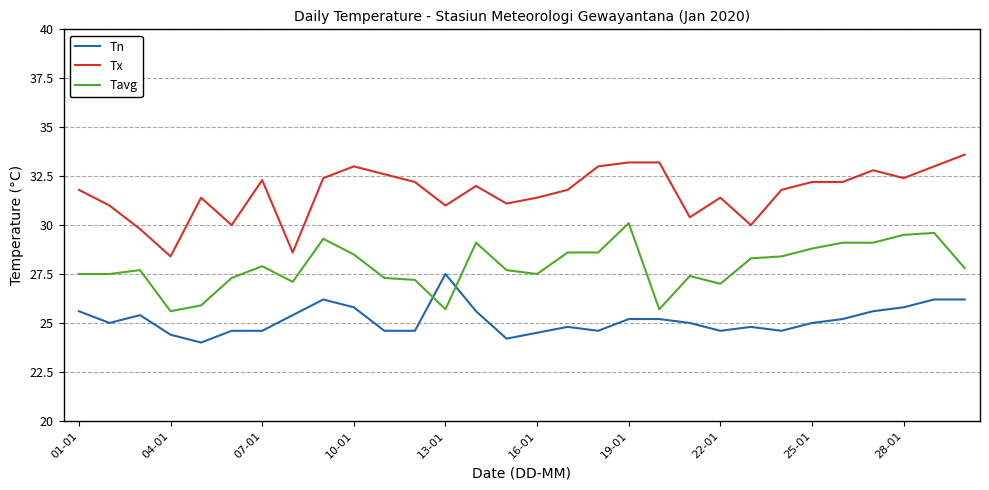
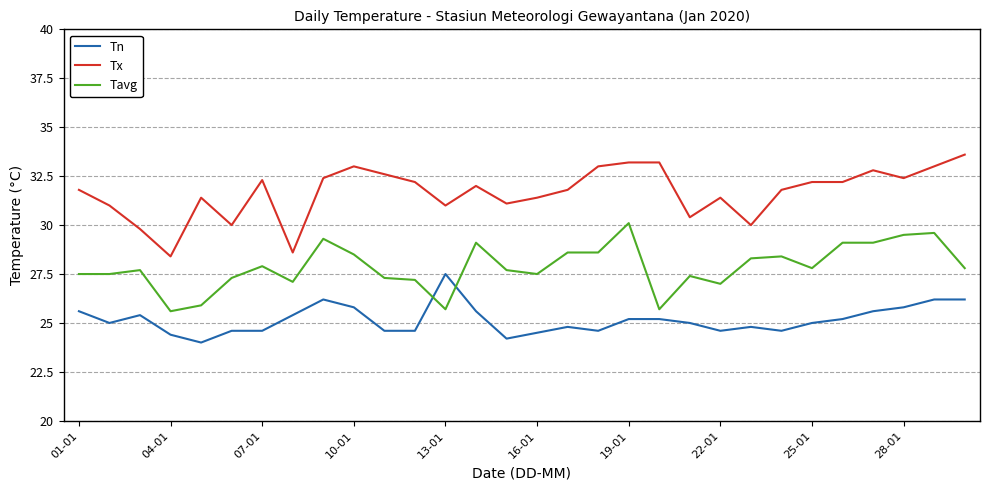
Tavg, 25-01: 28.8 -> 27.8
